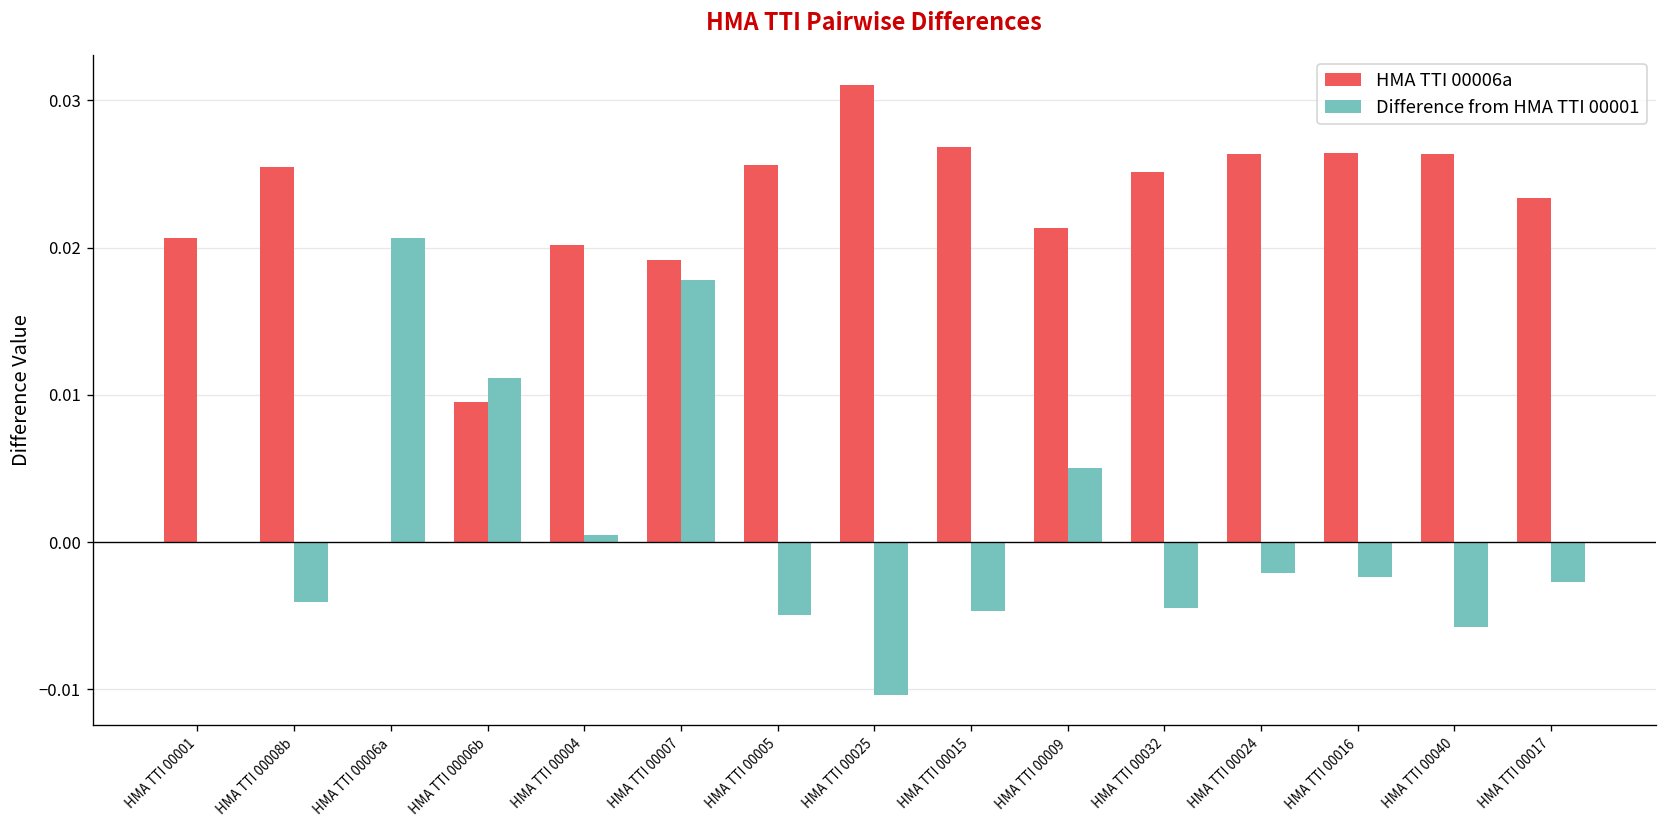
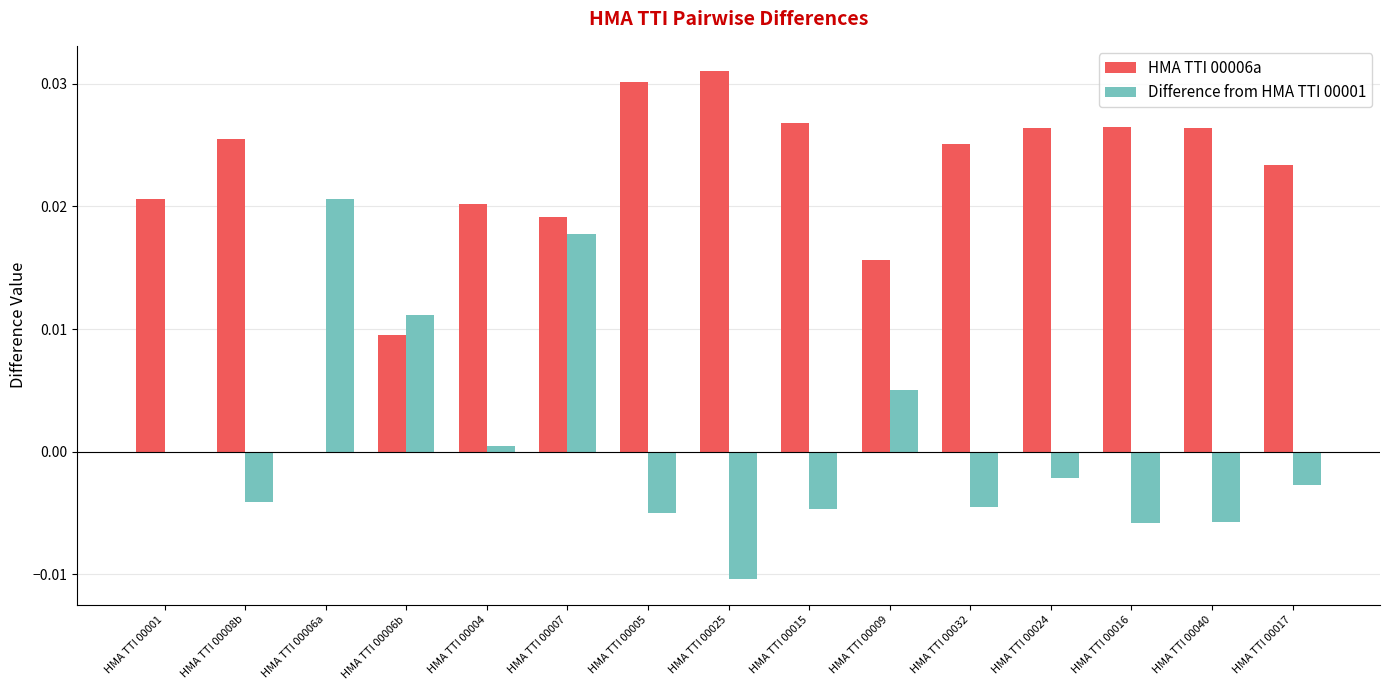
HMA TTI 00006a, HMA TTI 00005: 0.0256 -> 0.0301
HMA TTI 00006a, HMA TTI 00009: 0.0213 -> 0.0156
Difference from HMA TTI 00001, HMA TTI 00016: -0.0024 -> -0.0058
